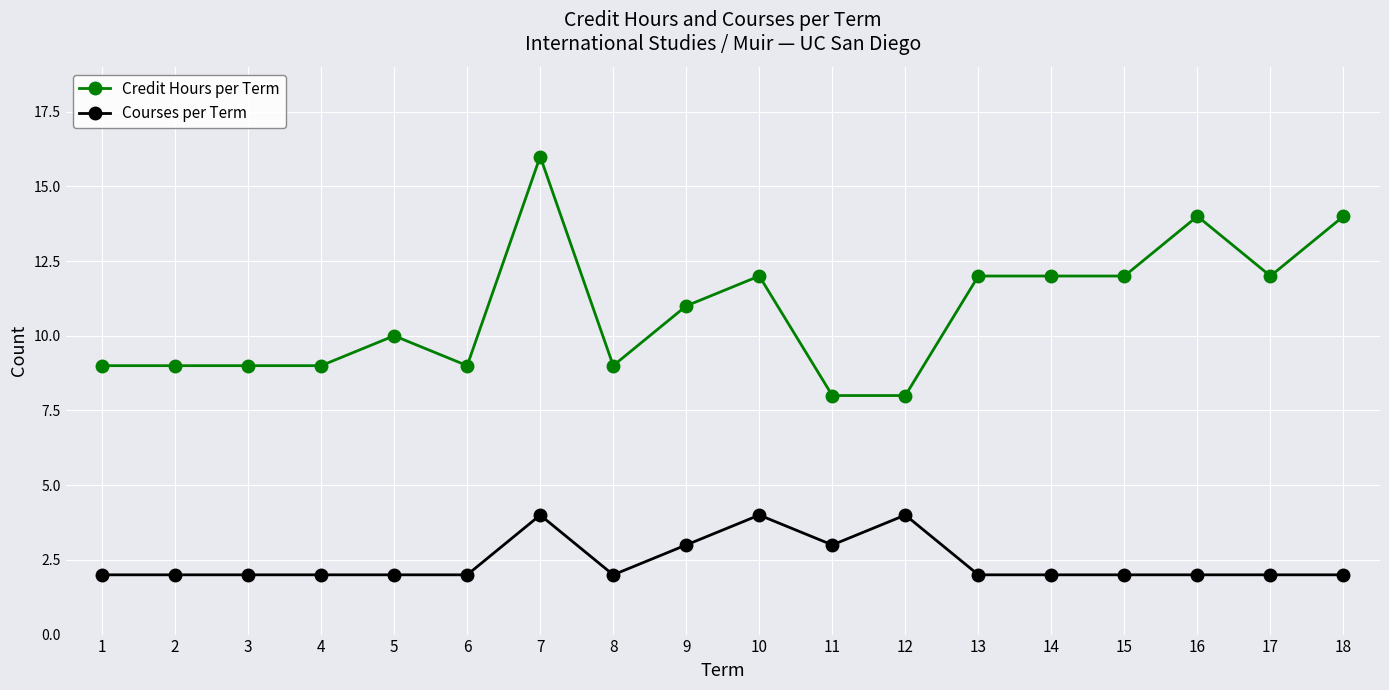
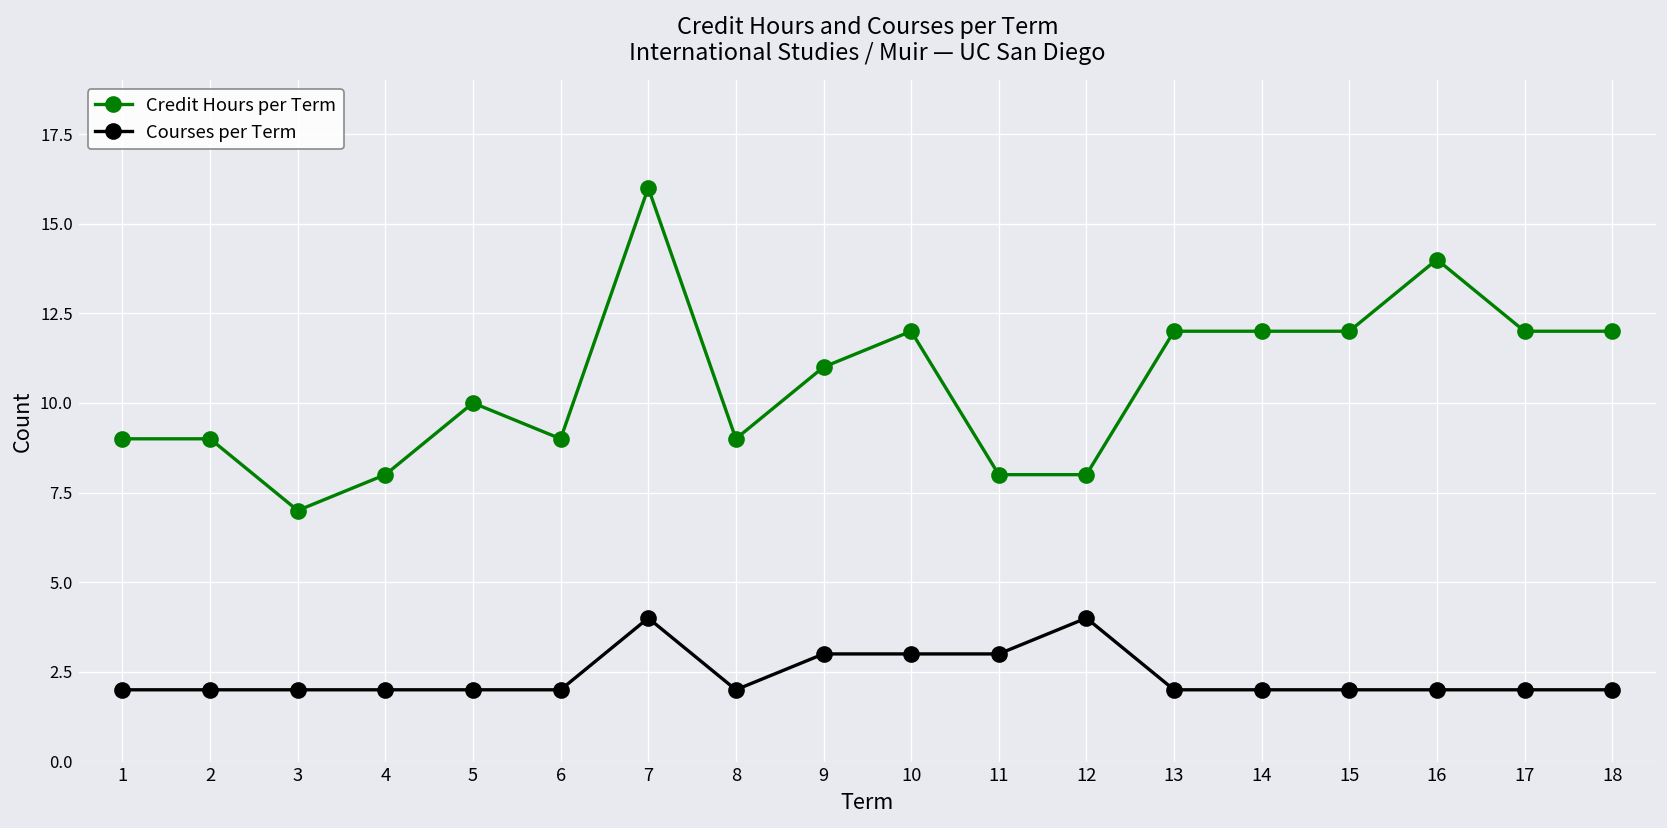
Credit Hours per Term, 3: 9 -> 7
Credit Hours per Term, 4: 9 -> 8
Courses per Term, 10: 4 -> 3
Credit Hours per Term, 18: 14 -> 12
